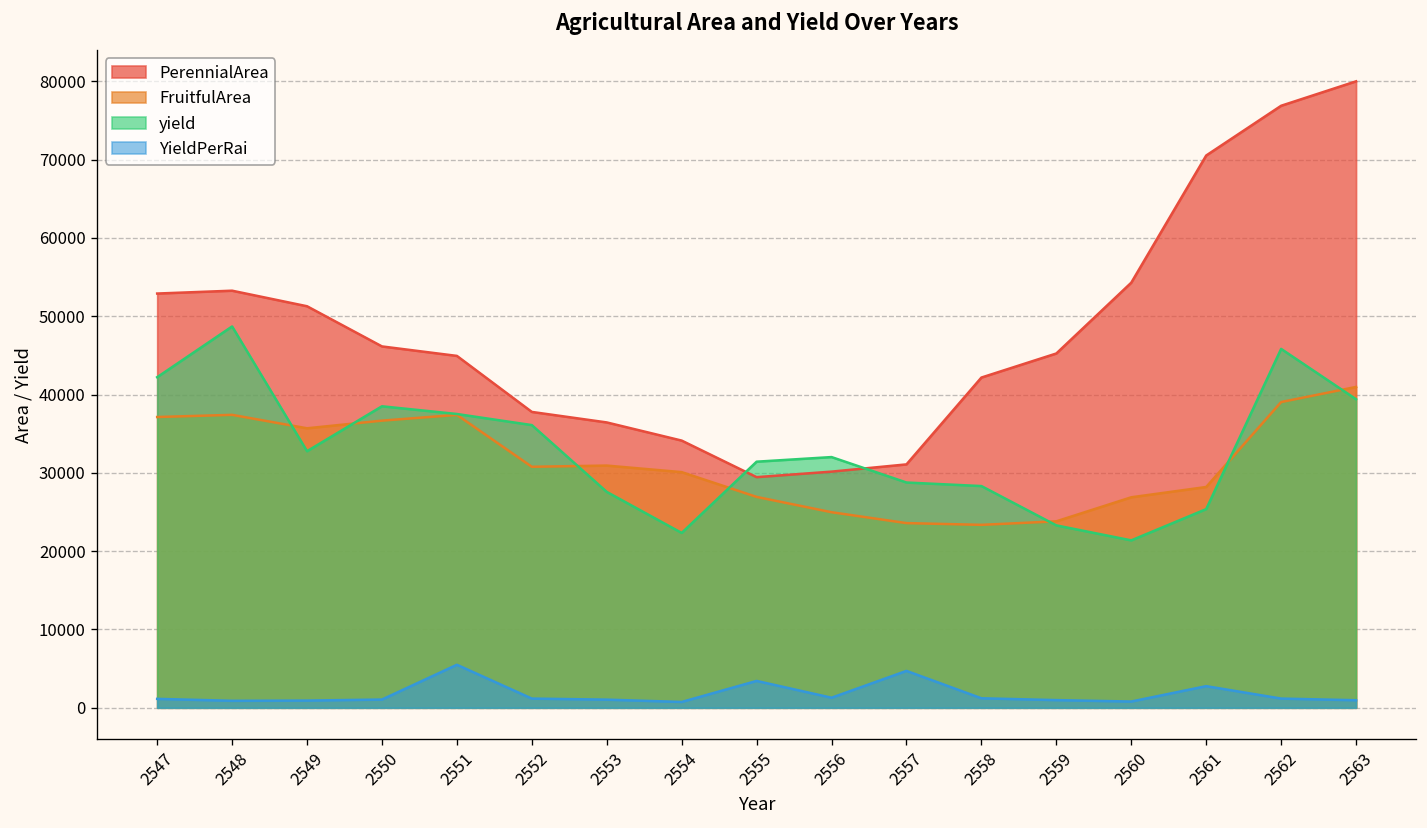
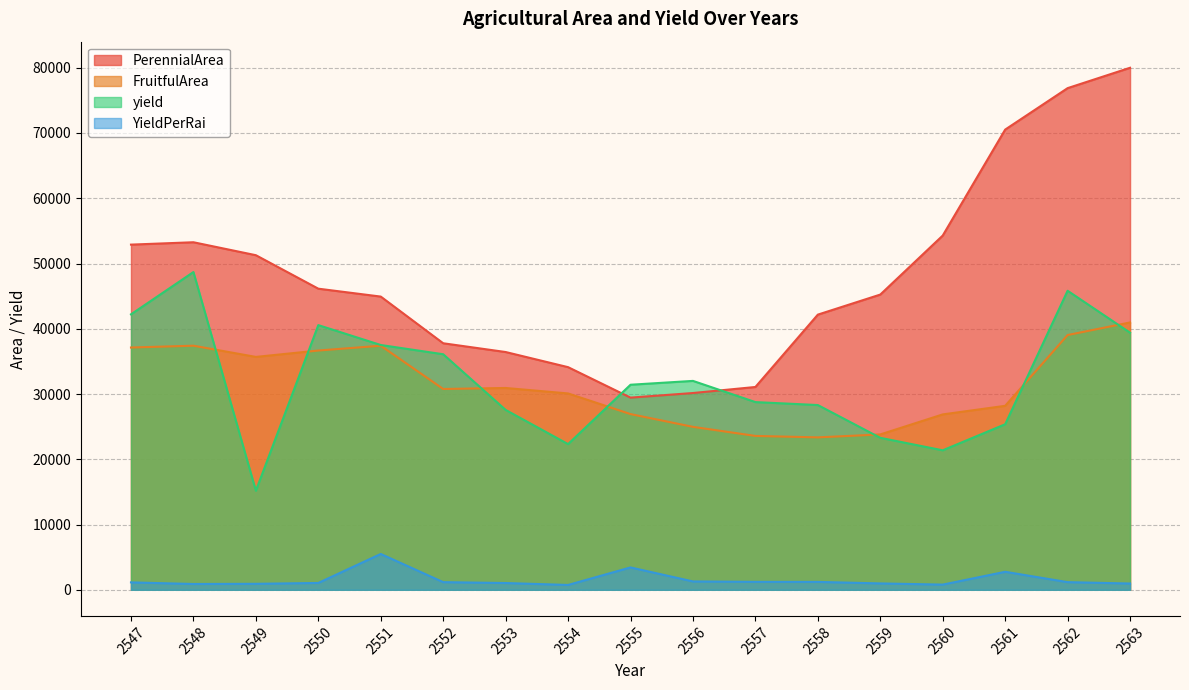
yield, 2549: 33000 -> 15000
yield, 2550: 38000 -> 41000
YieldPerRai, 2557: 5000 -> 1000
